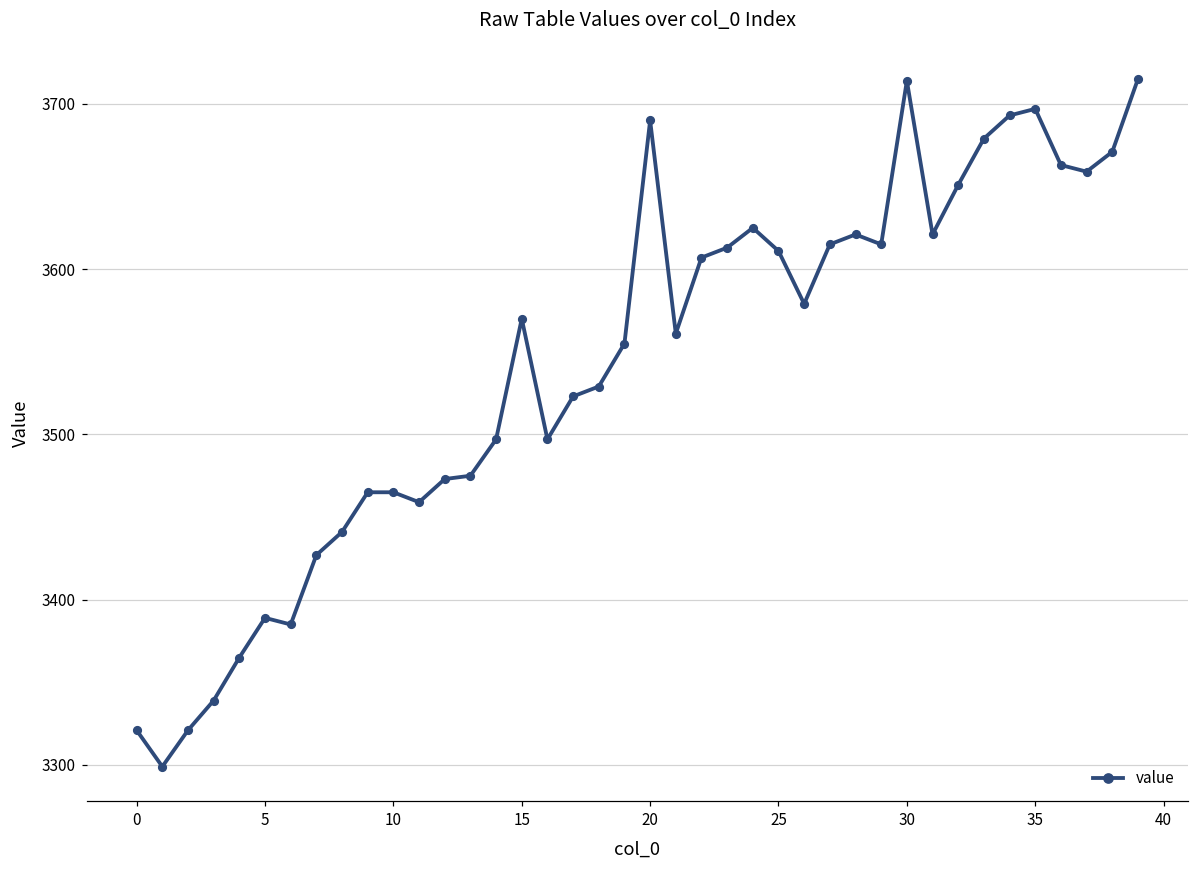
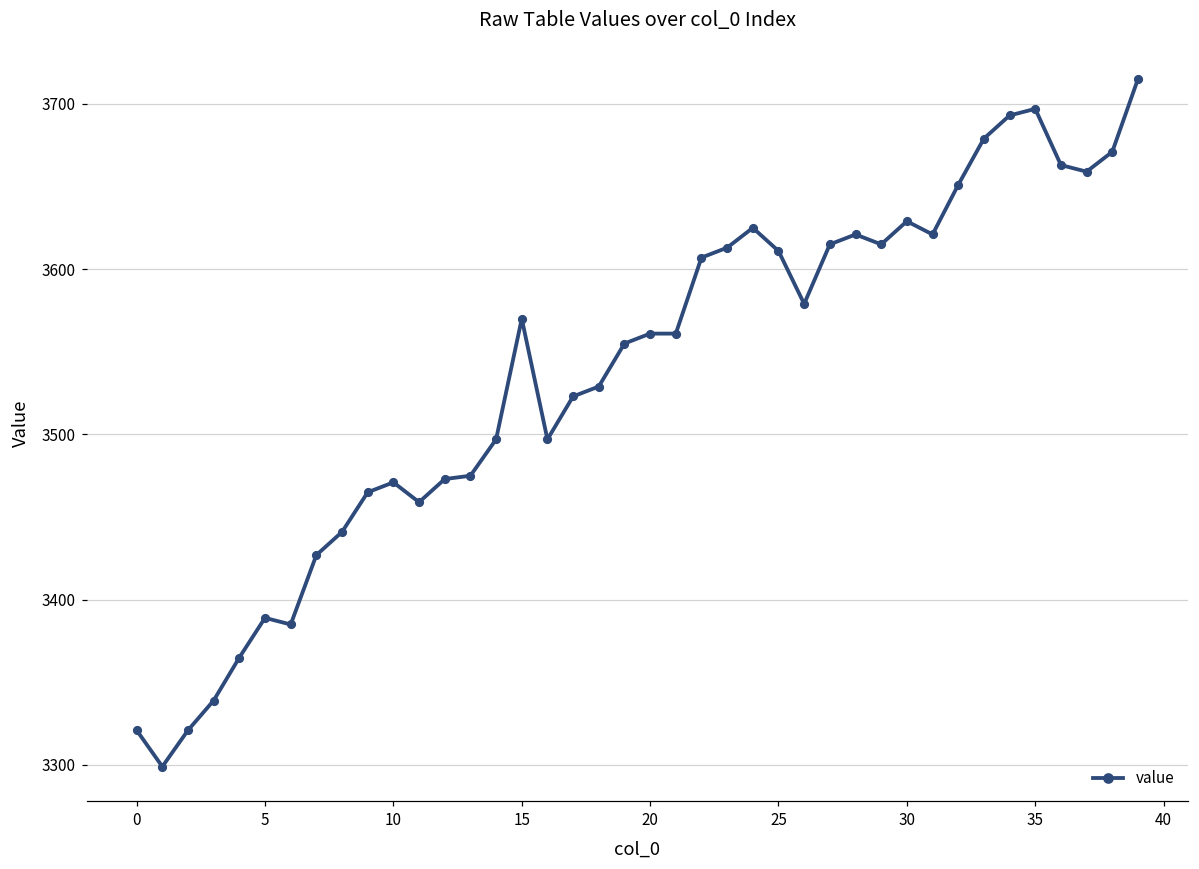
10: 3465 -> 3471
20: 3690 -> 3561
30: 3714 -> 3629
